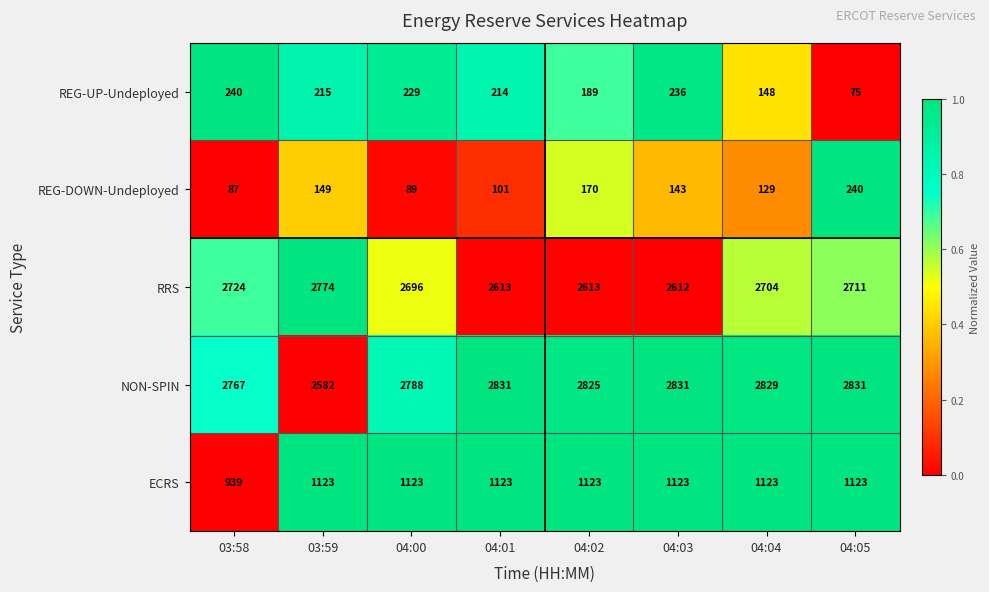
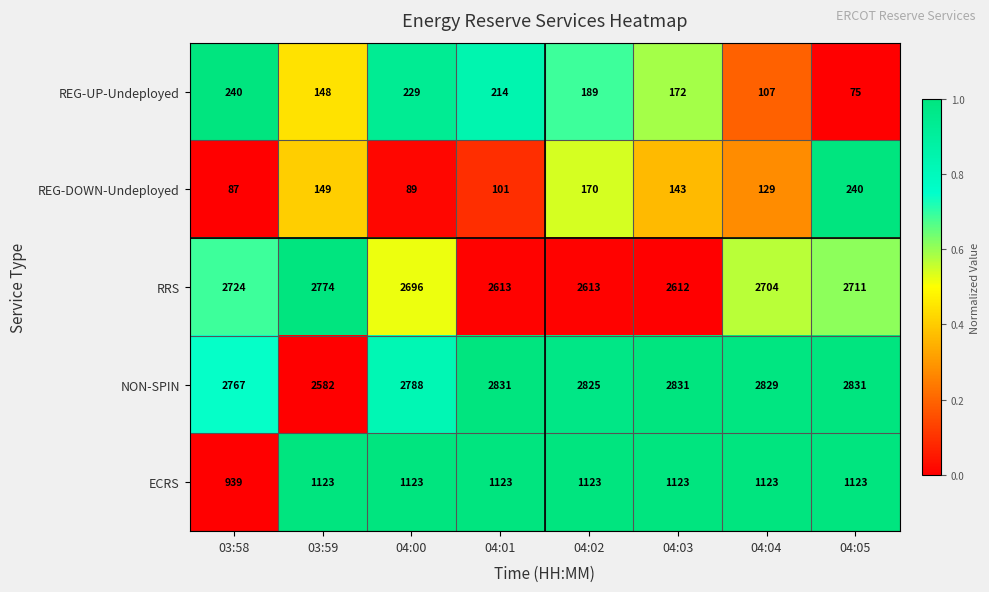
REG-UP-Undeployed, 03:59: 215 -> 148
REG-UP-Undeployed, 04:03: 236 -> 172
REG-UP-Undeployed, 04:04: 148 -> 107
